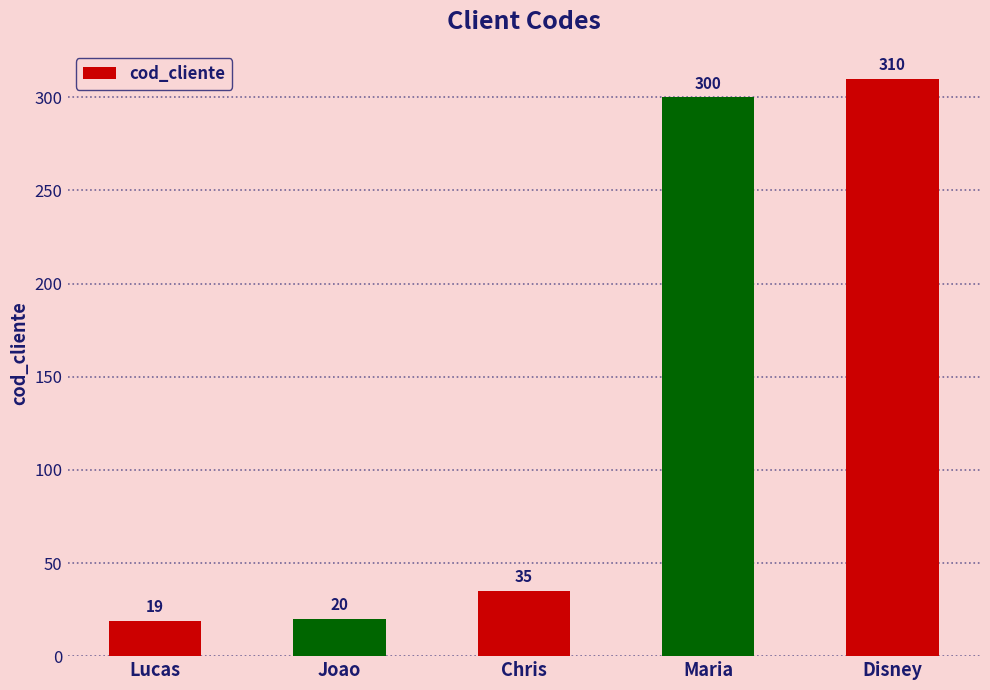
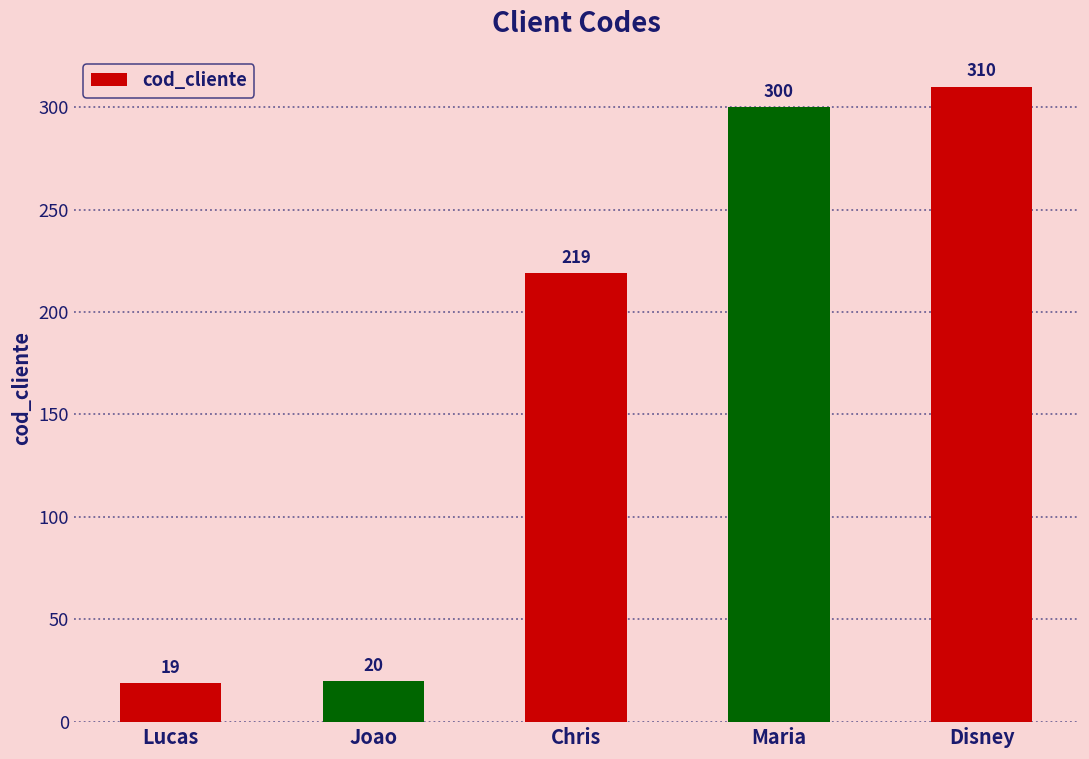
Chris: 35 -> 219
